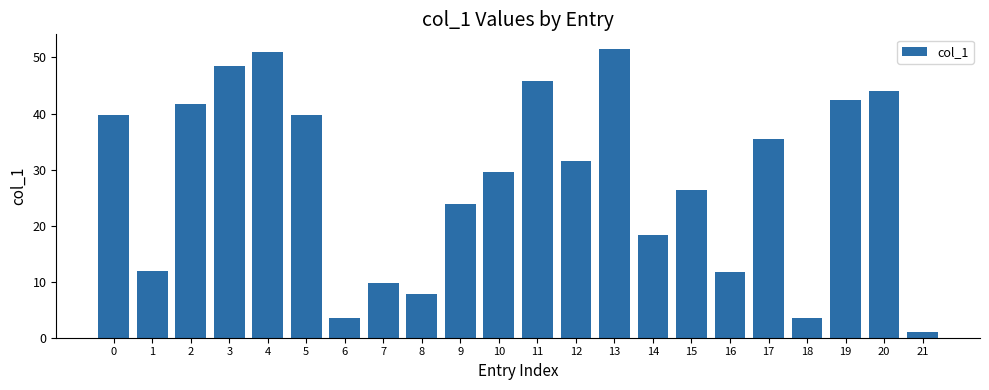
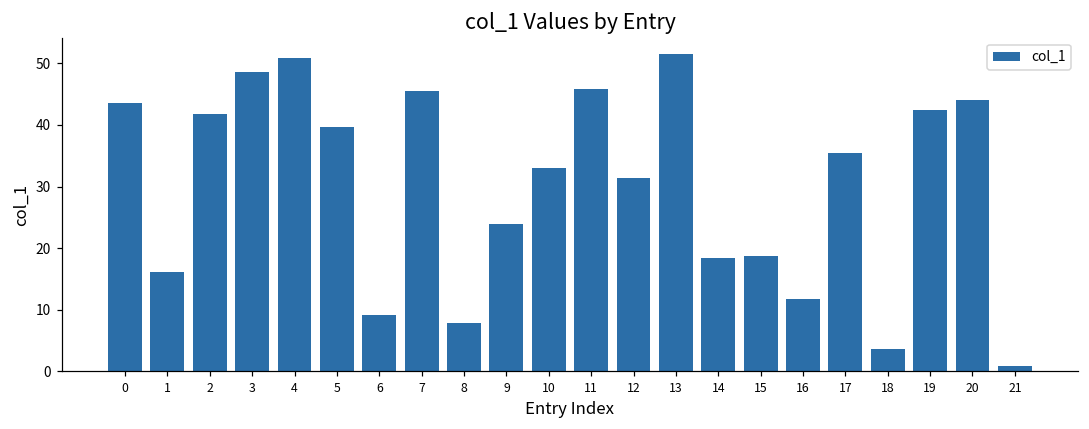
0: 40 -> 44
1: 12 -> 16
6: 3 -> 9
7: 10 -> 46
10: 30 -> 33
15: 26 -> 19
